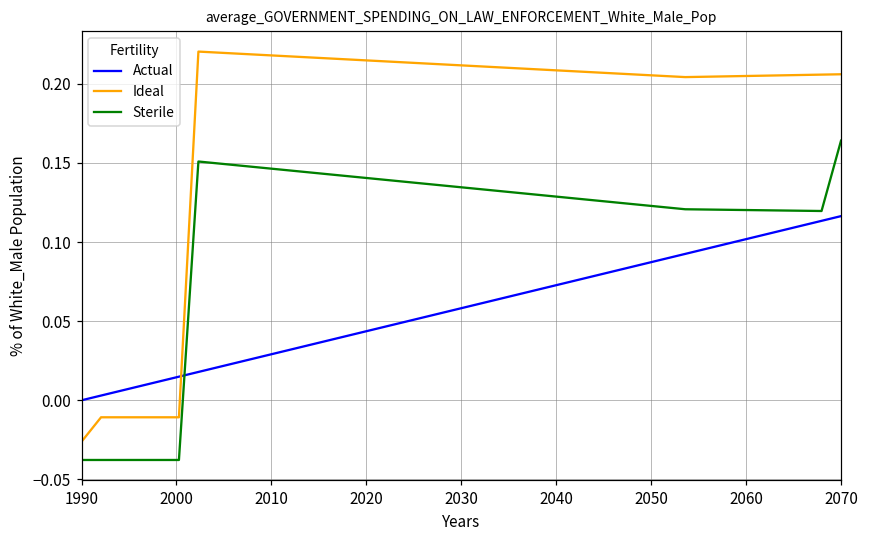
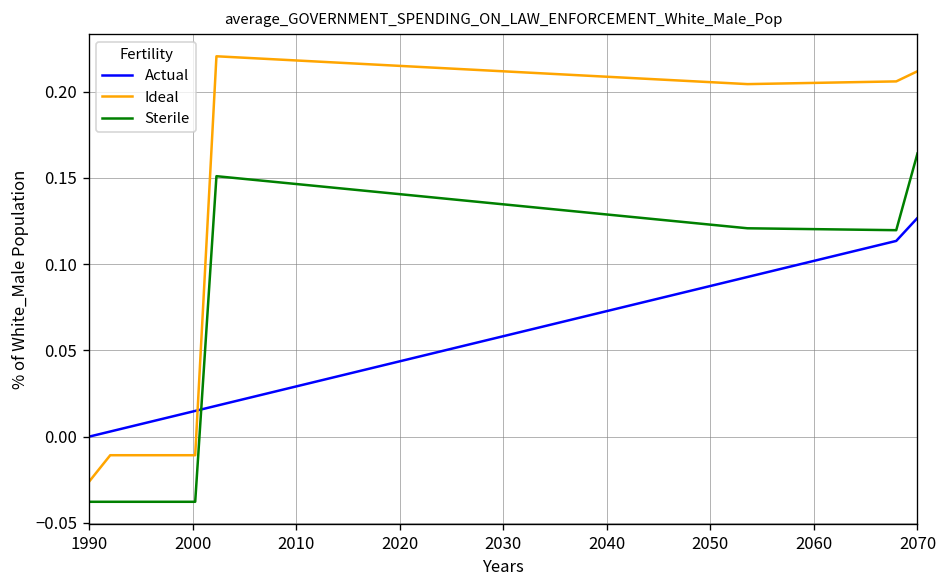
Actual, 2070: 0.116 -> 0.127
Ideal, 2070: 0.206 -> 0.212
